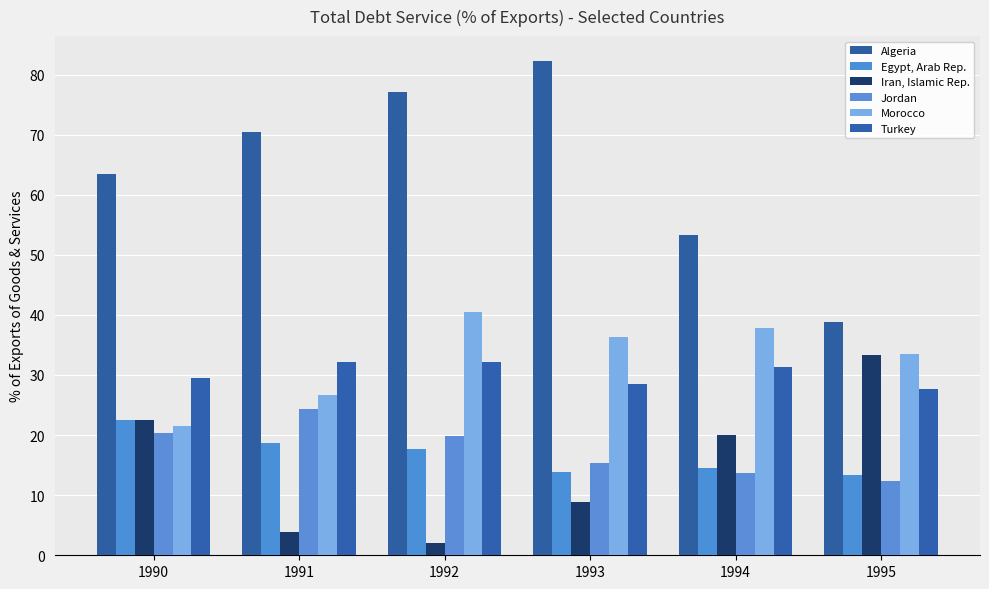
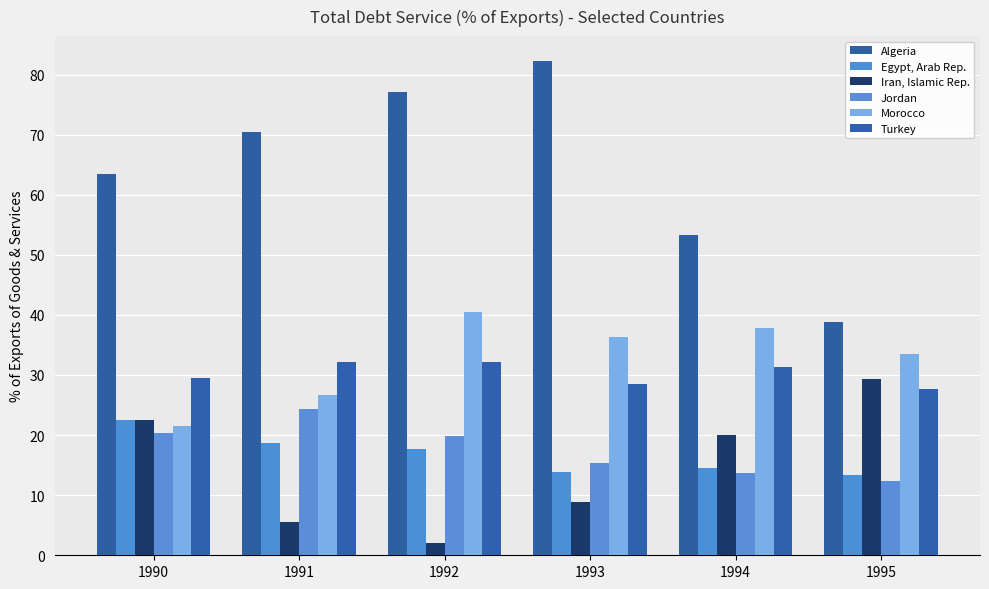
Iran, Islamic Rep., 1991: 4 -> 5
Iran, Islamic Rep., 1995: 33 -> 29
